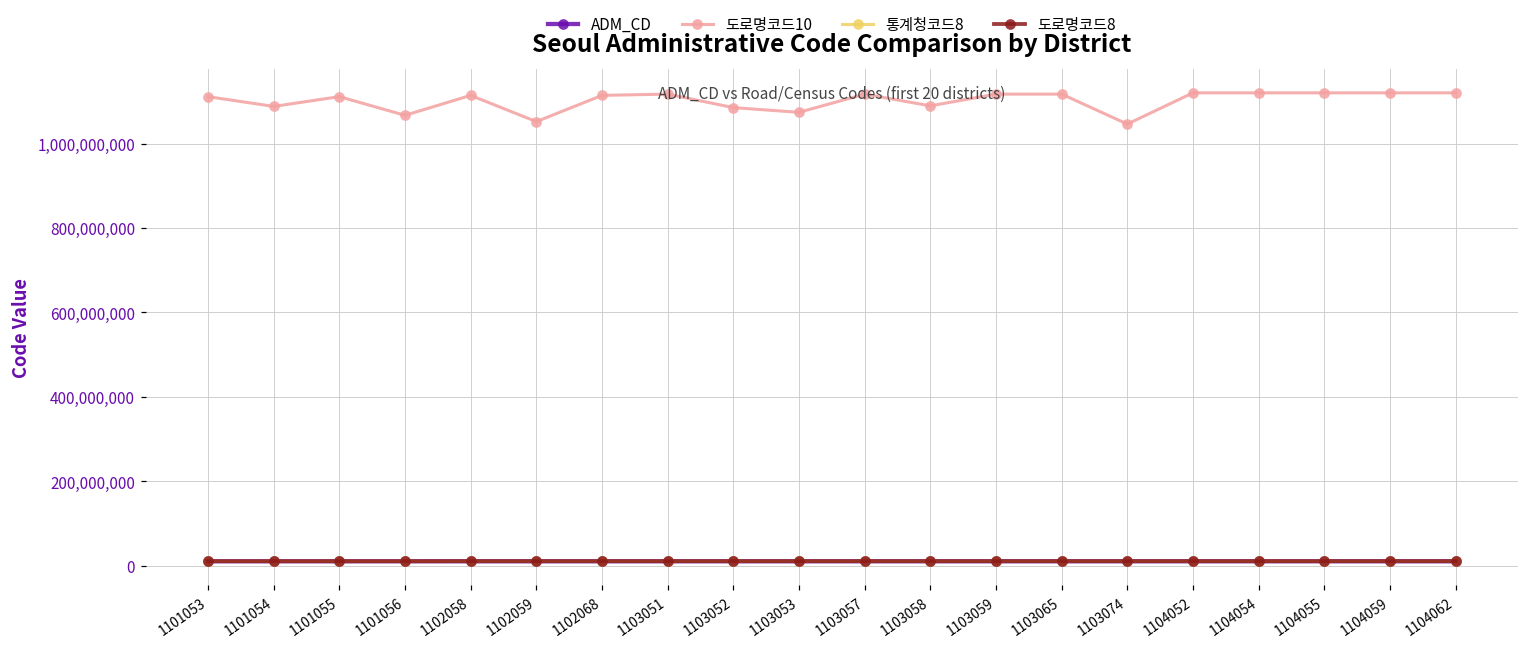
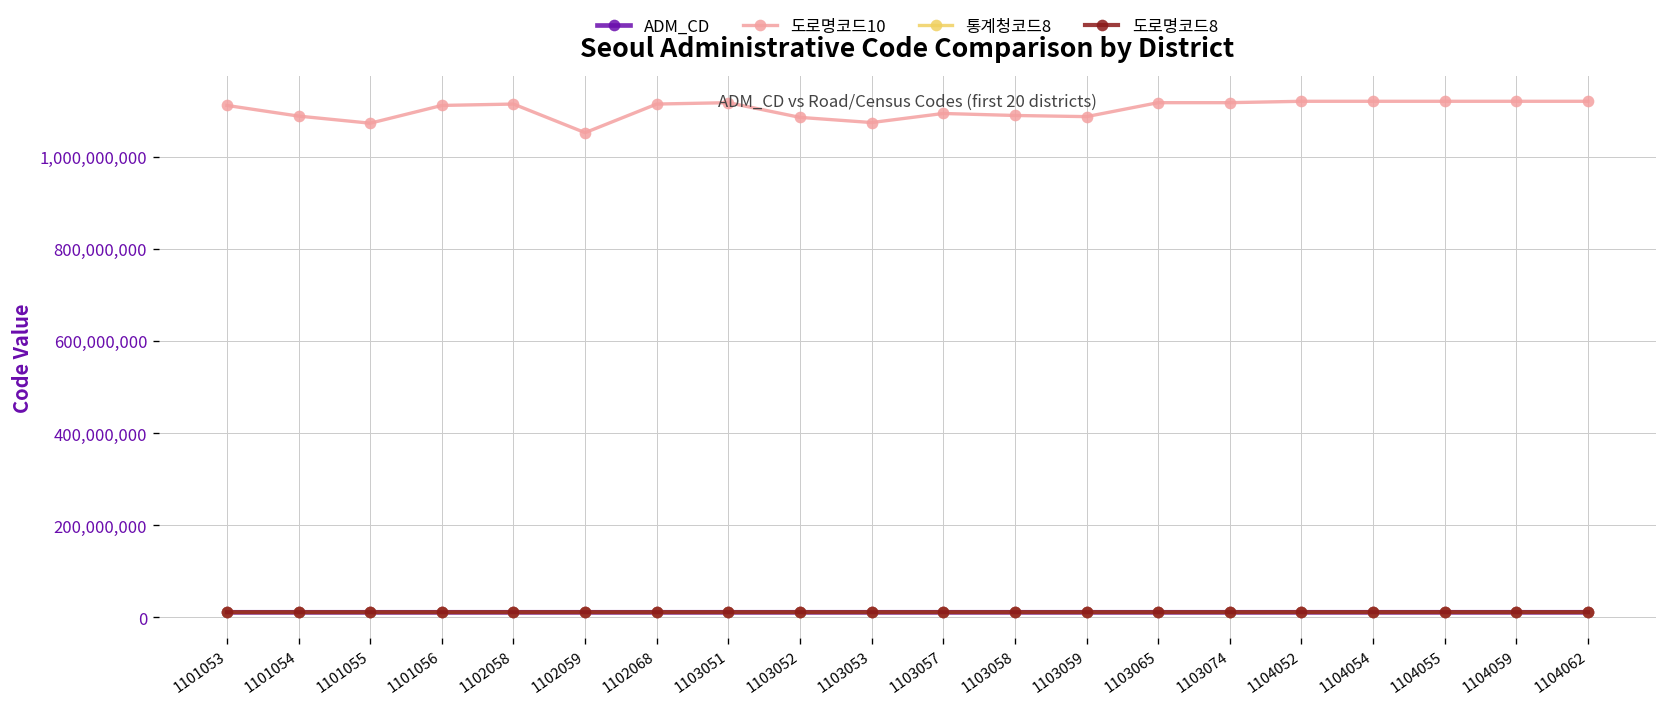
도로명코드10, 1101055: 1,110,000,000 -> 1,070,000,000
도로명코드10, 1101056: 1,070,000,000 -> 1,110,000,000
도로명코드10, 1103057: 1,120,000,000 -> 1,090,000,000
도로명코드10, 1103059: 1,120,000,000 -> 1,090,000,000
도로명코드10, 1103074: 1,050,000,000 -> 1,120,000,000
